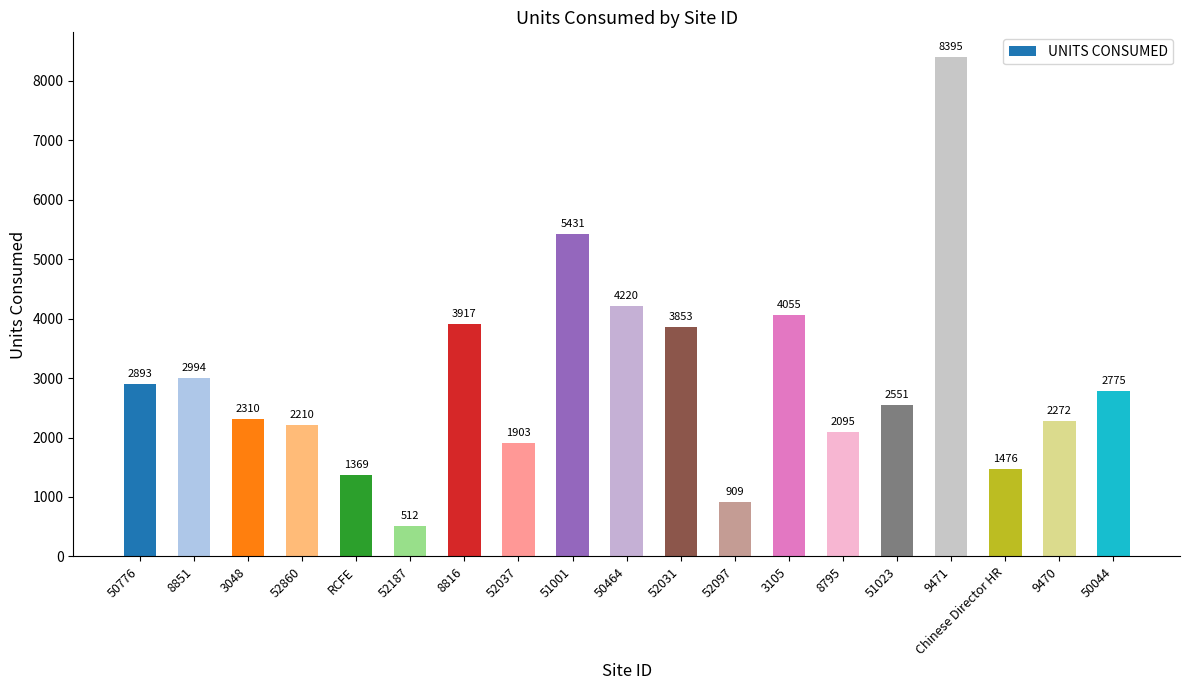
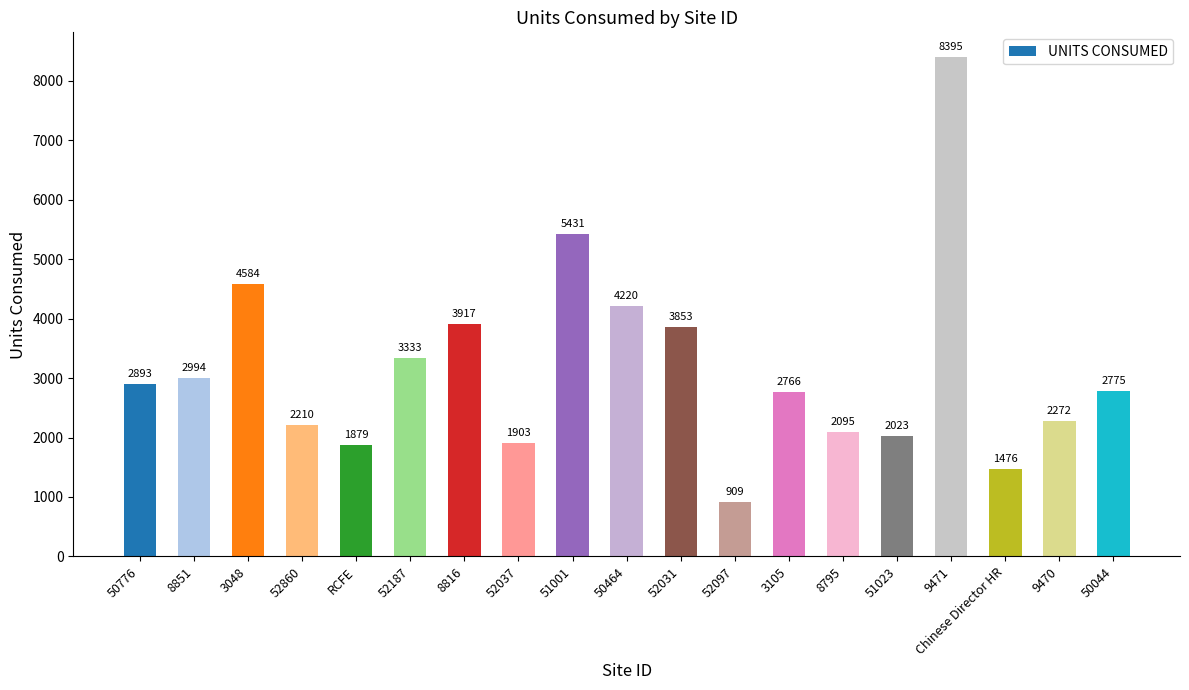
3048: 2310 -> 4584
RCFE: 1369 -> 1879
52187: 512 -> 3333
3105: 4055 -> 2766
51023: 2551 -> 2023
